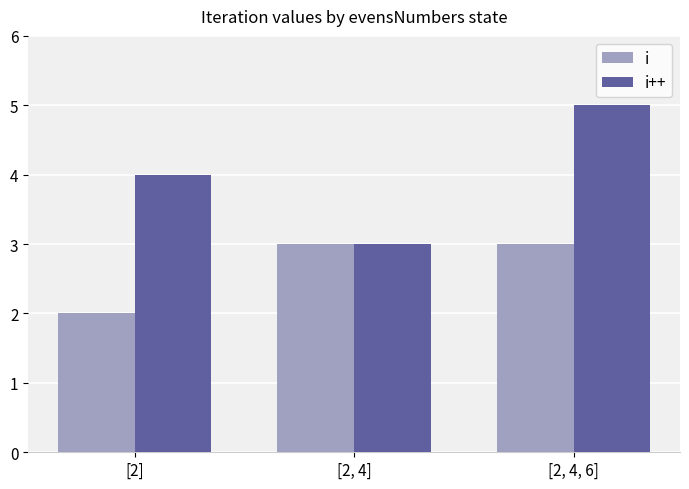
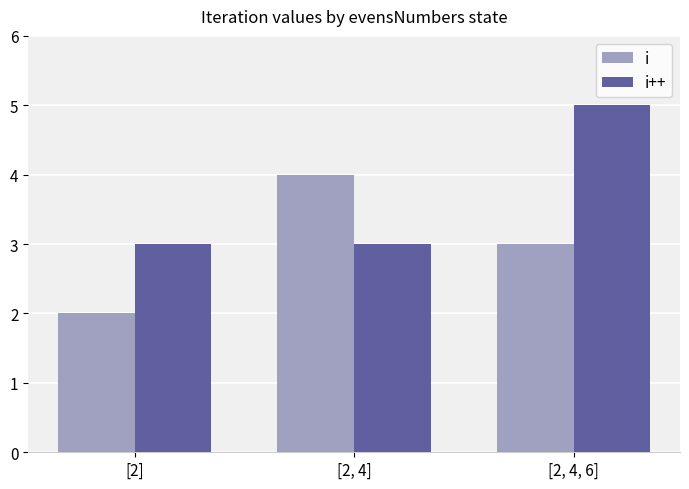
i++, [2]: 4 -> 3
i, [2, 4]: 3 -> 4
